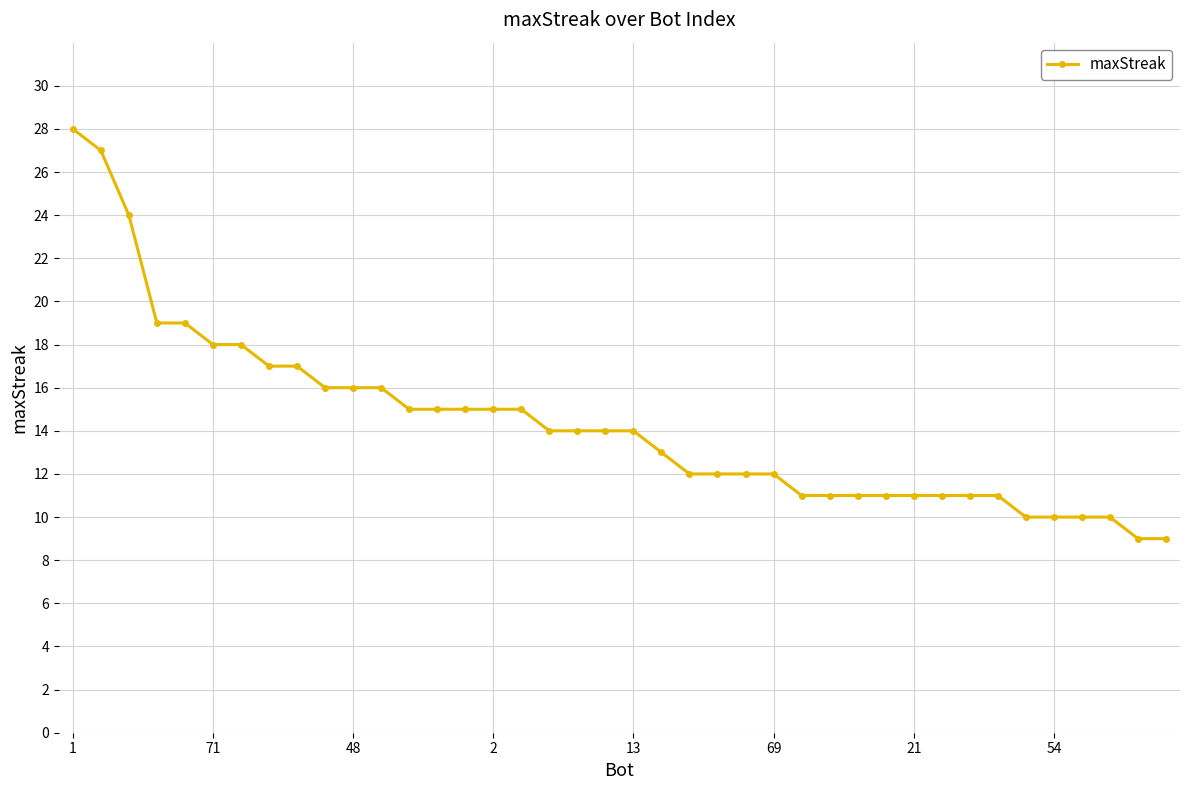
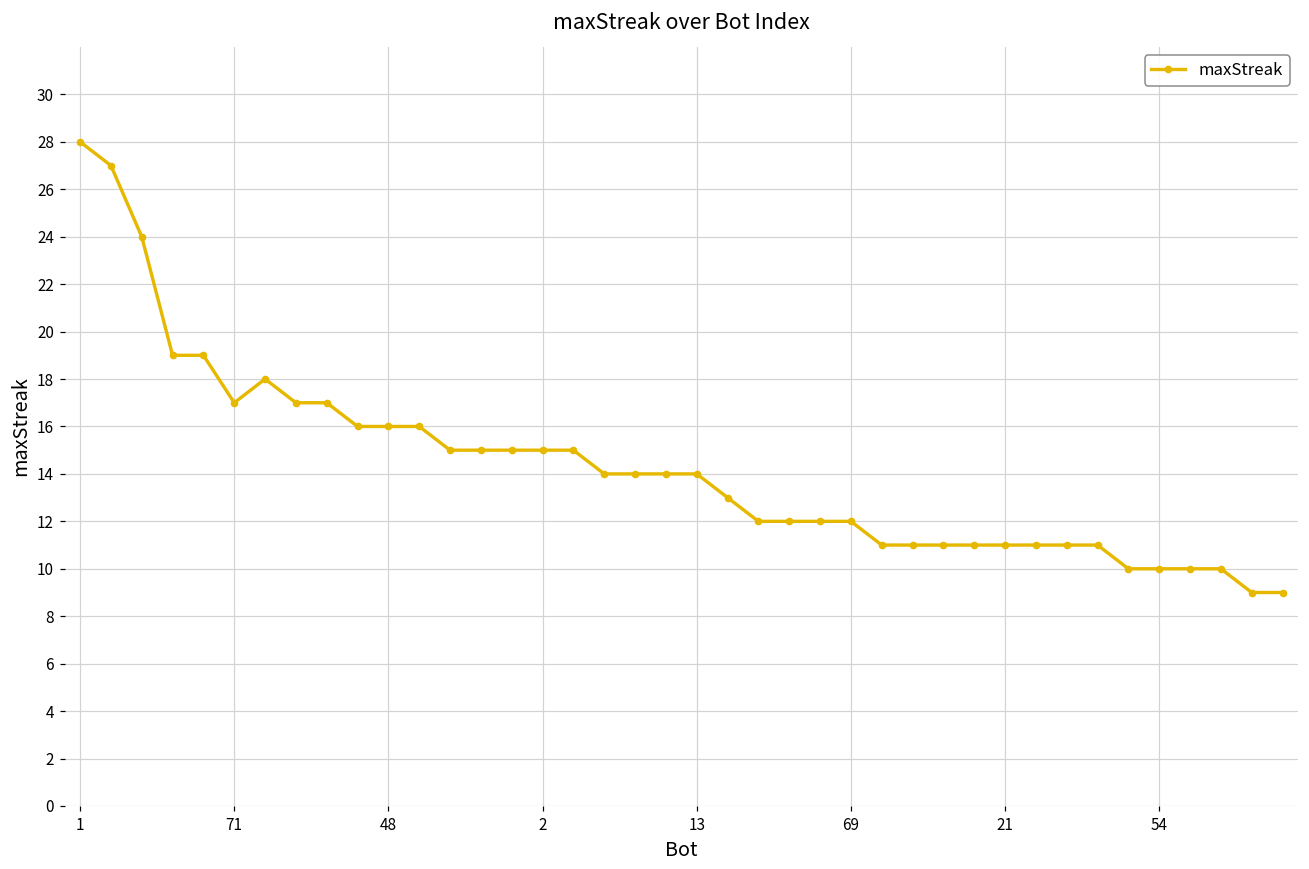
71: 18 -> 17
